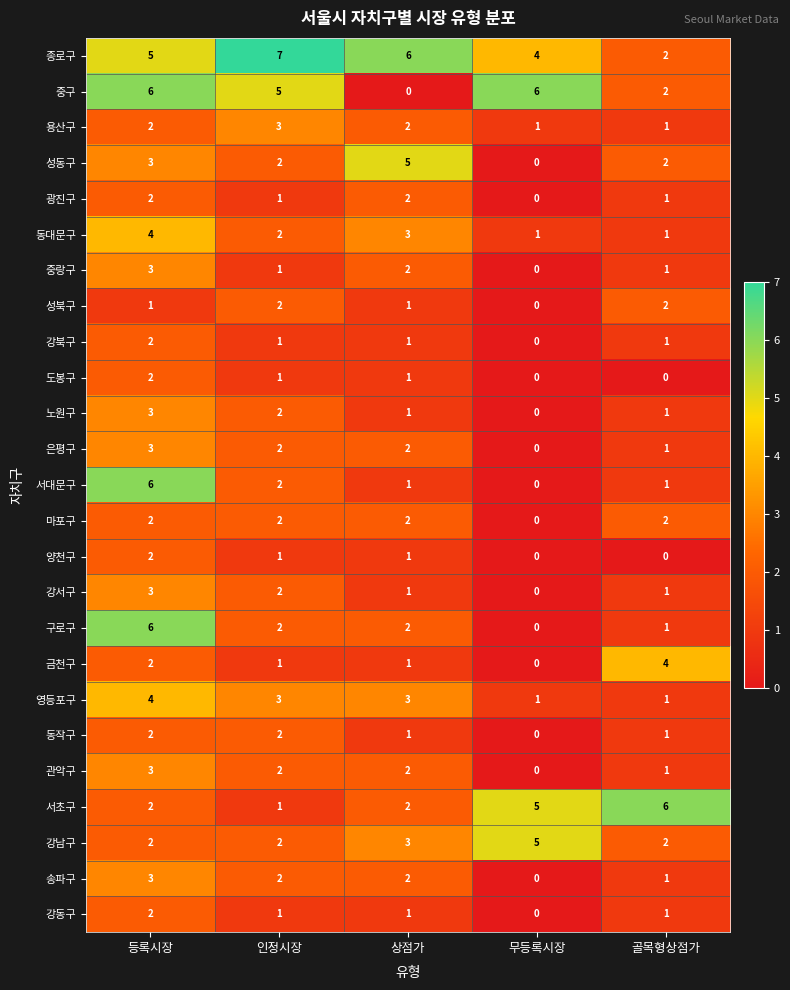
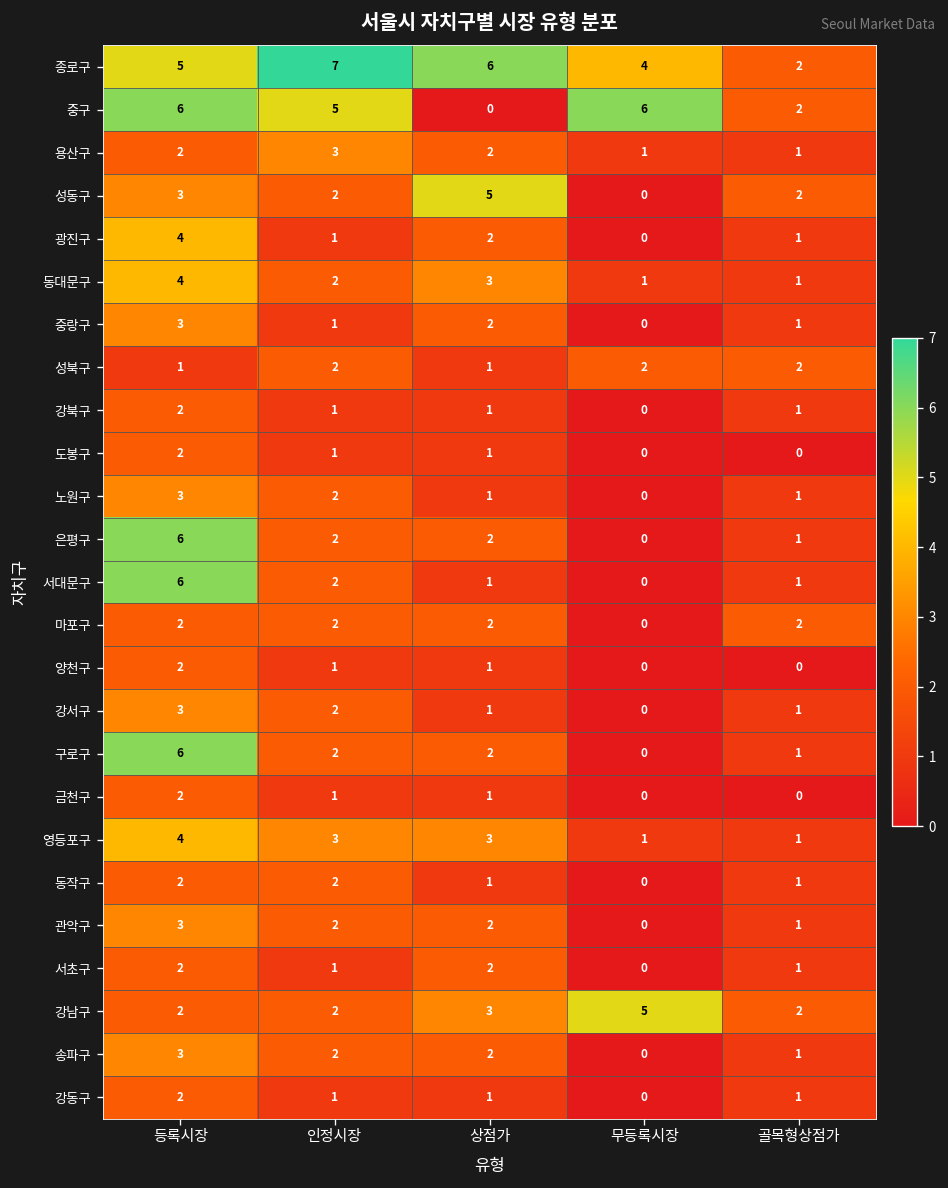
광진구, 등록시장: 2 -> 4
성북구, 무등록시장: 0 -> 2
은평구, 등록시장: 3 -> 6
금천구, 골목형상점가: 4 -> 0
서초구, 무등록시장: 5 -> 0
서초구, 골목형상점가: 6 -> 1
